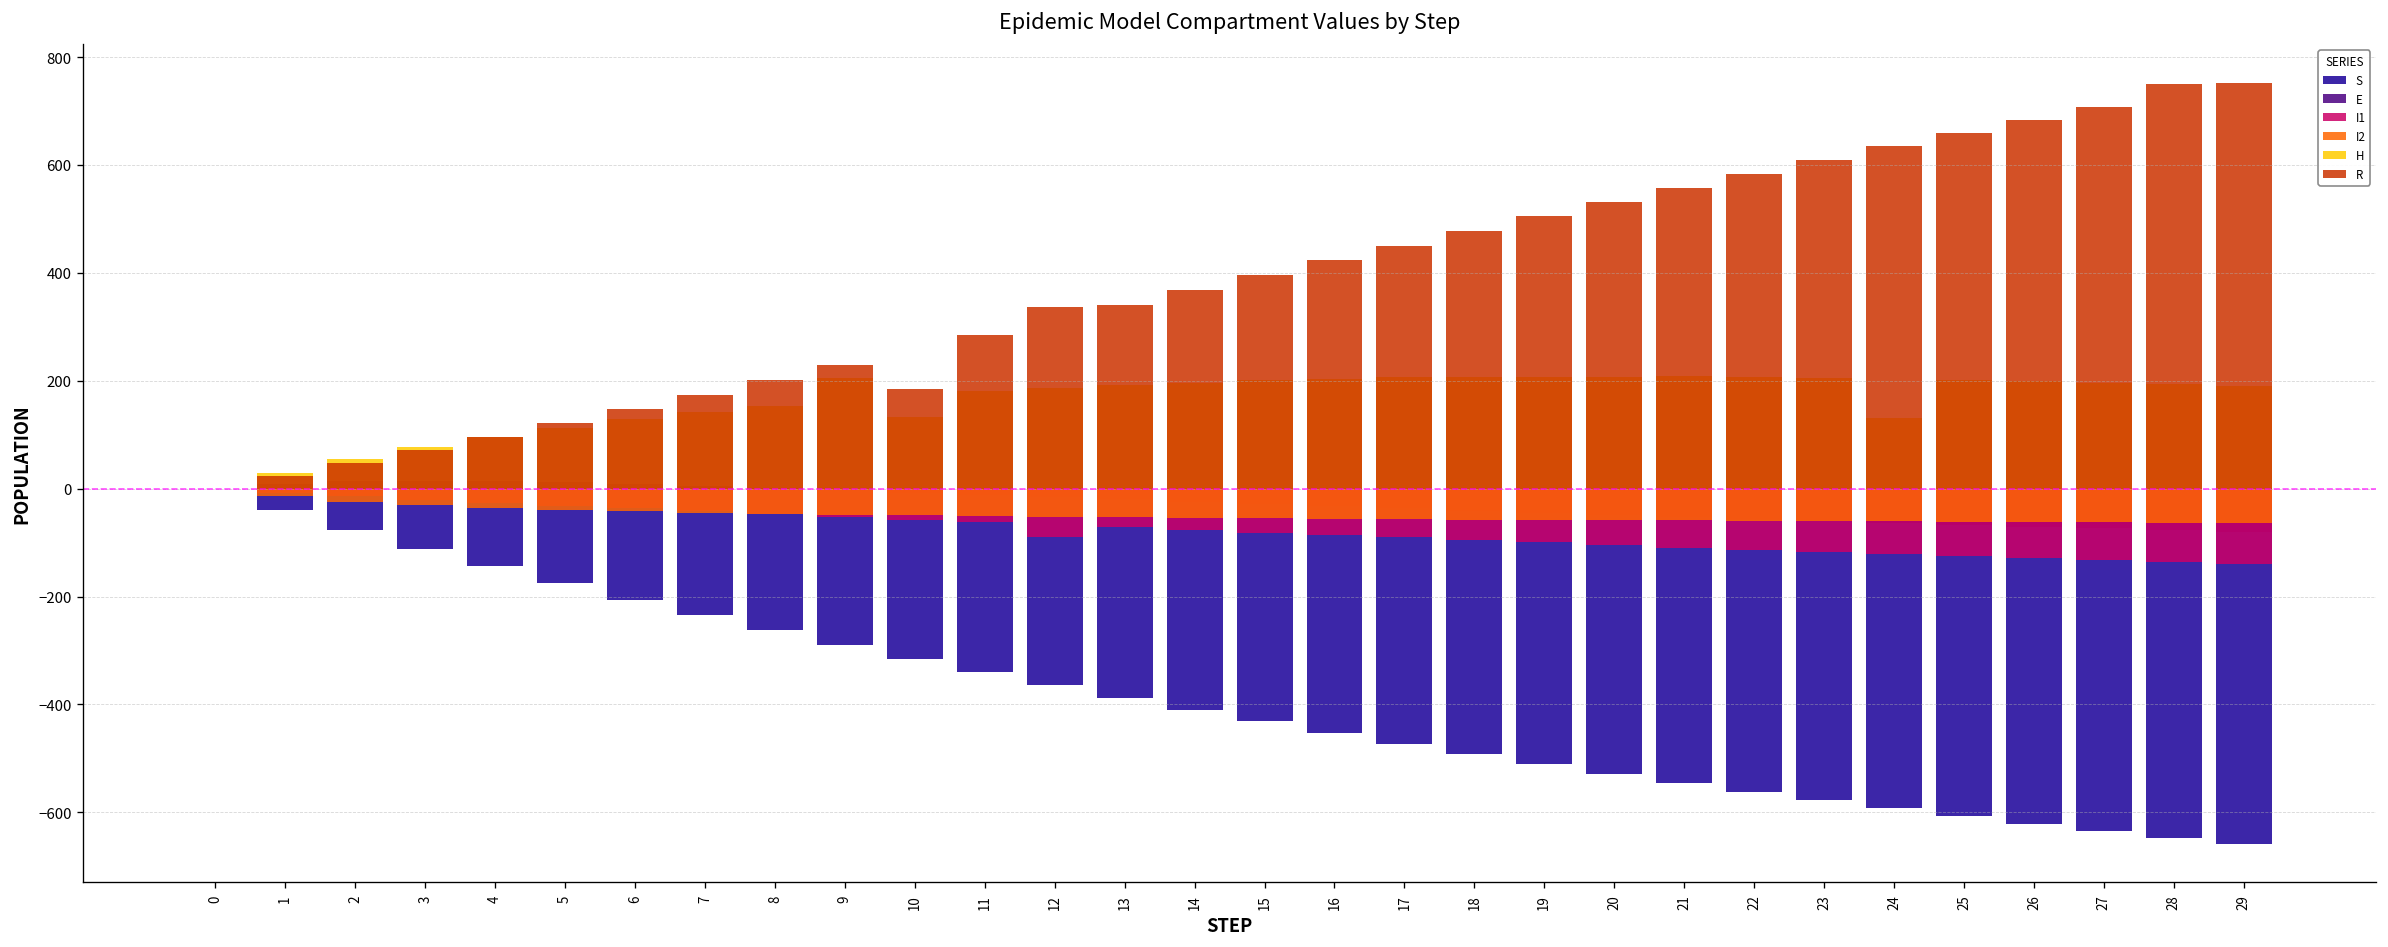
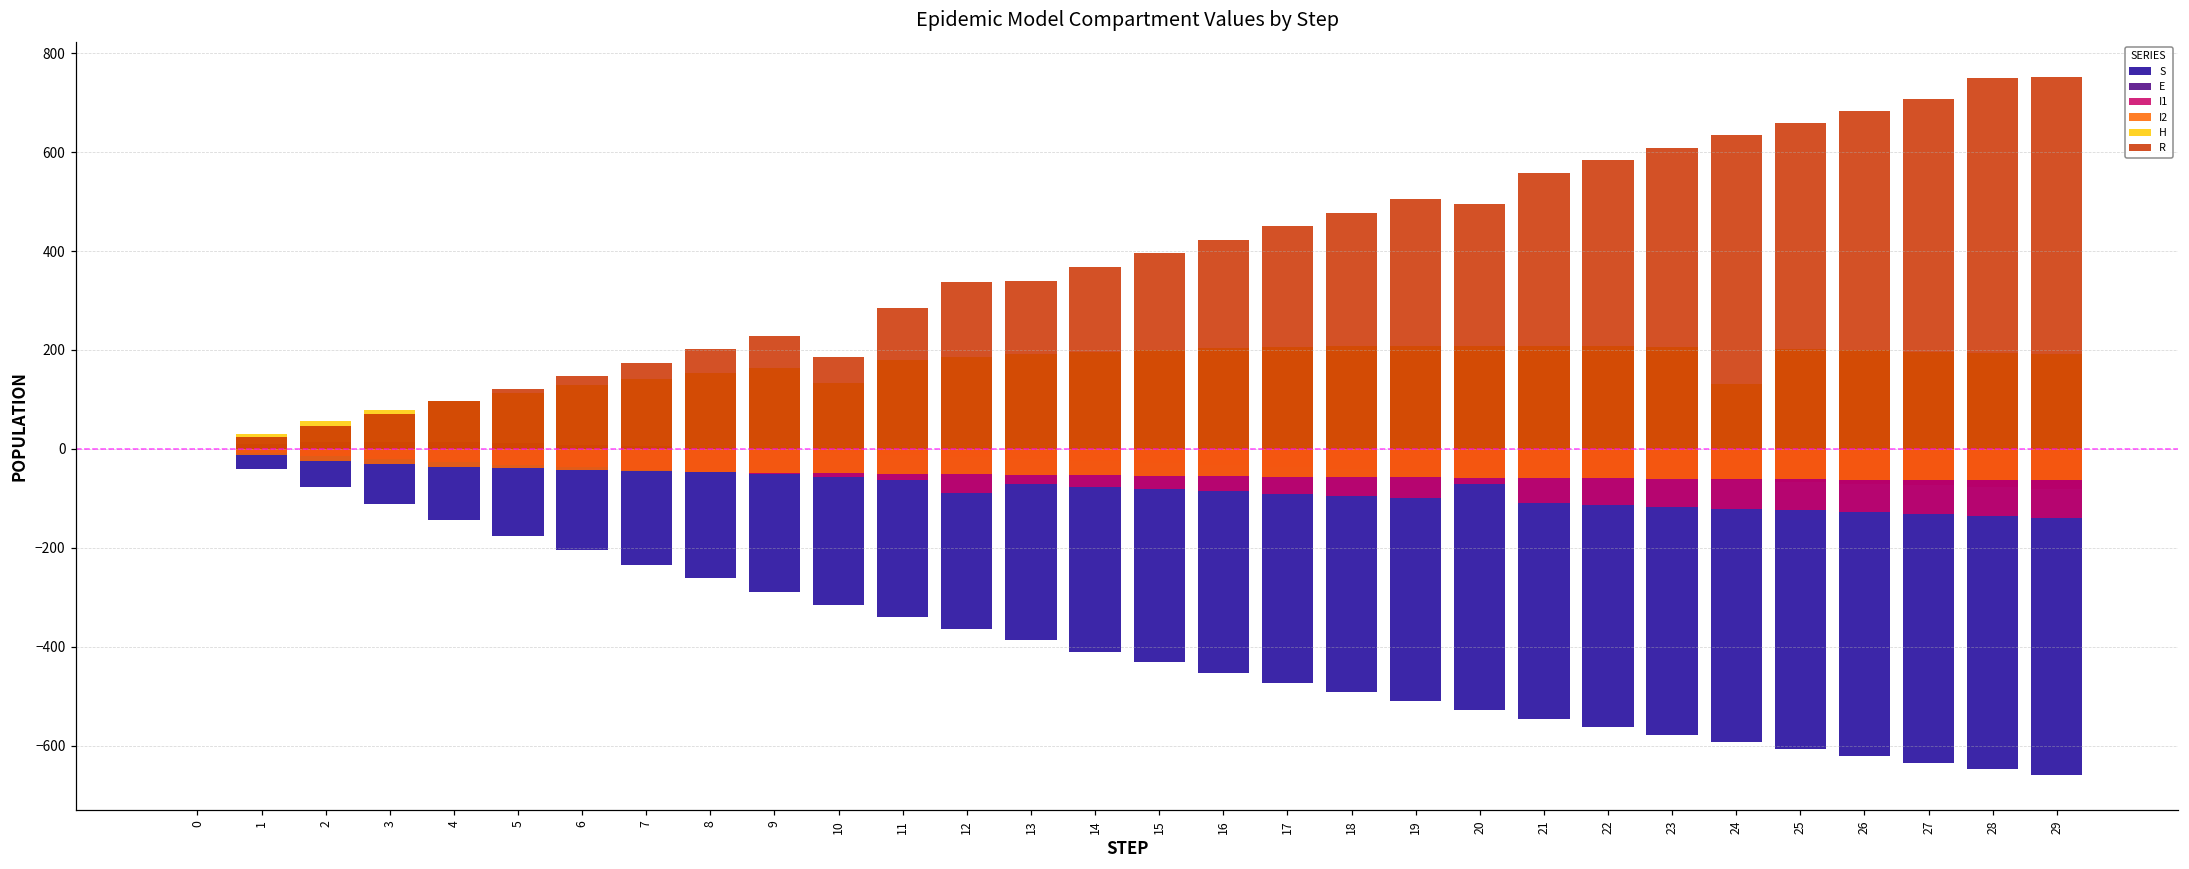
H, 9: 210 -> 160
I1, 20: -100 -> -70
R, 20: 530 -> 490
